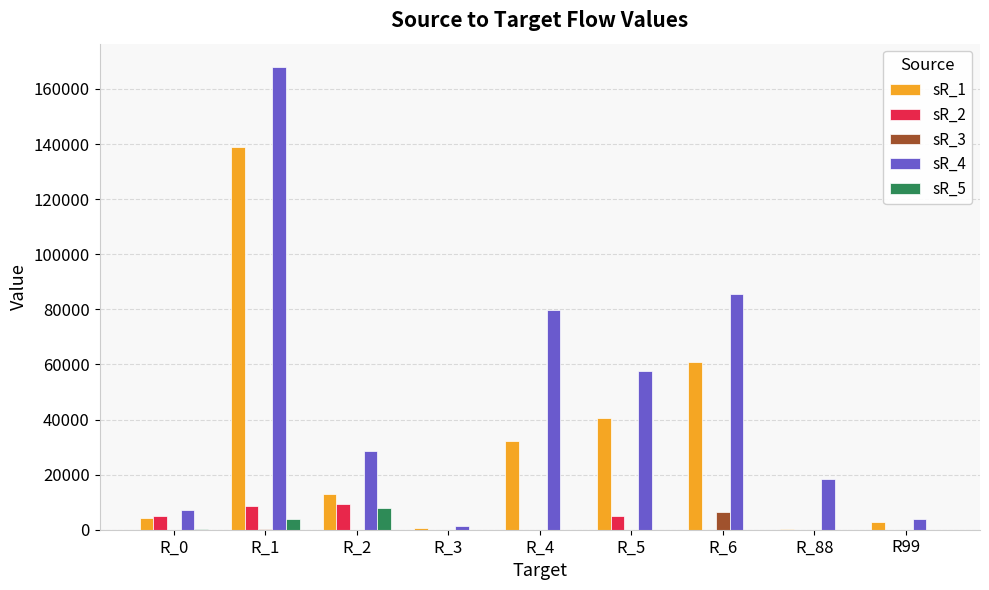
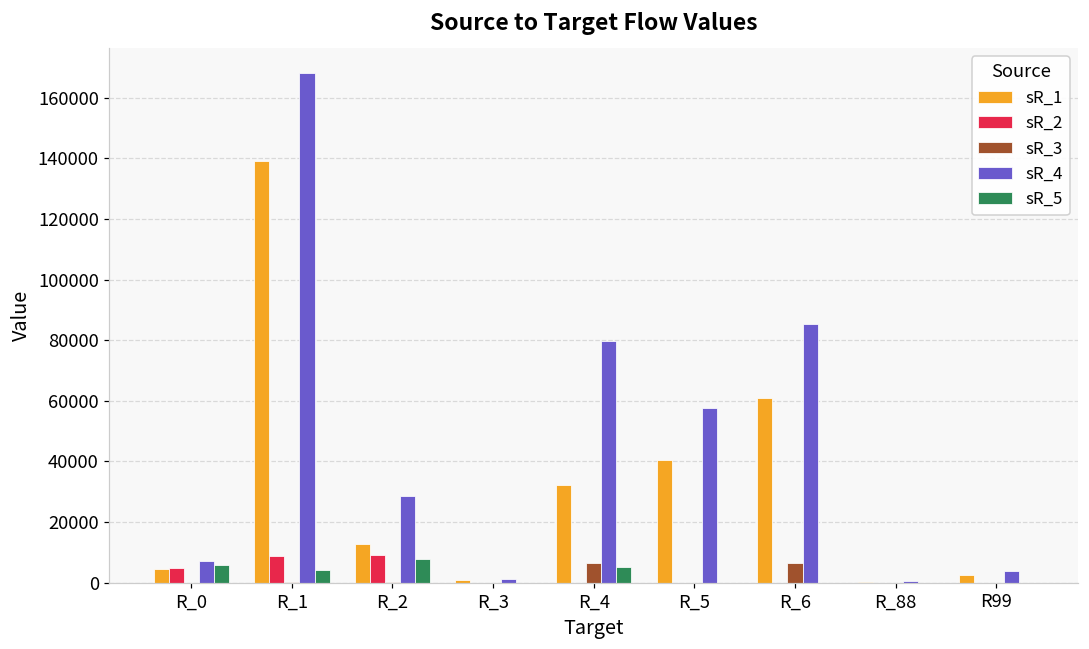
sR_5, R_0: 0 -> 6000
sR_3, R_4: 0 -> 6000
sR_5, R_4: 0 -> 5000
sR_2, R_5: 5000 -> 0
sR_4, R_88: 18000 -> 0
